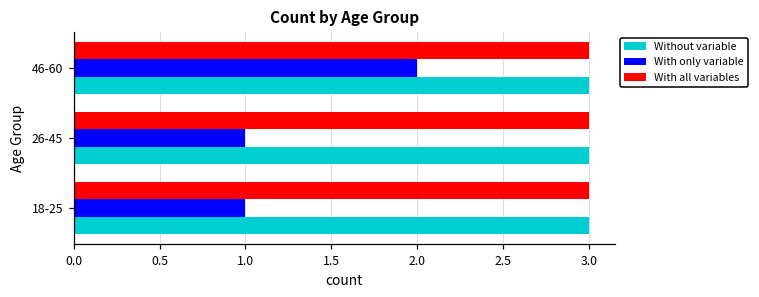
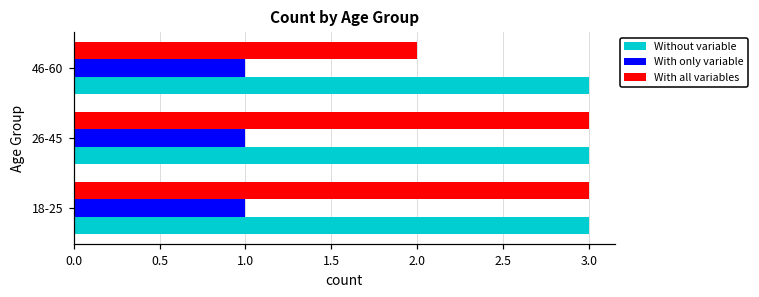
With all variables, 46-60: 3 -> 2
With only variable, 46-60: 2 -> 1
